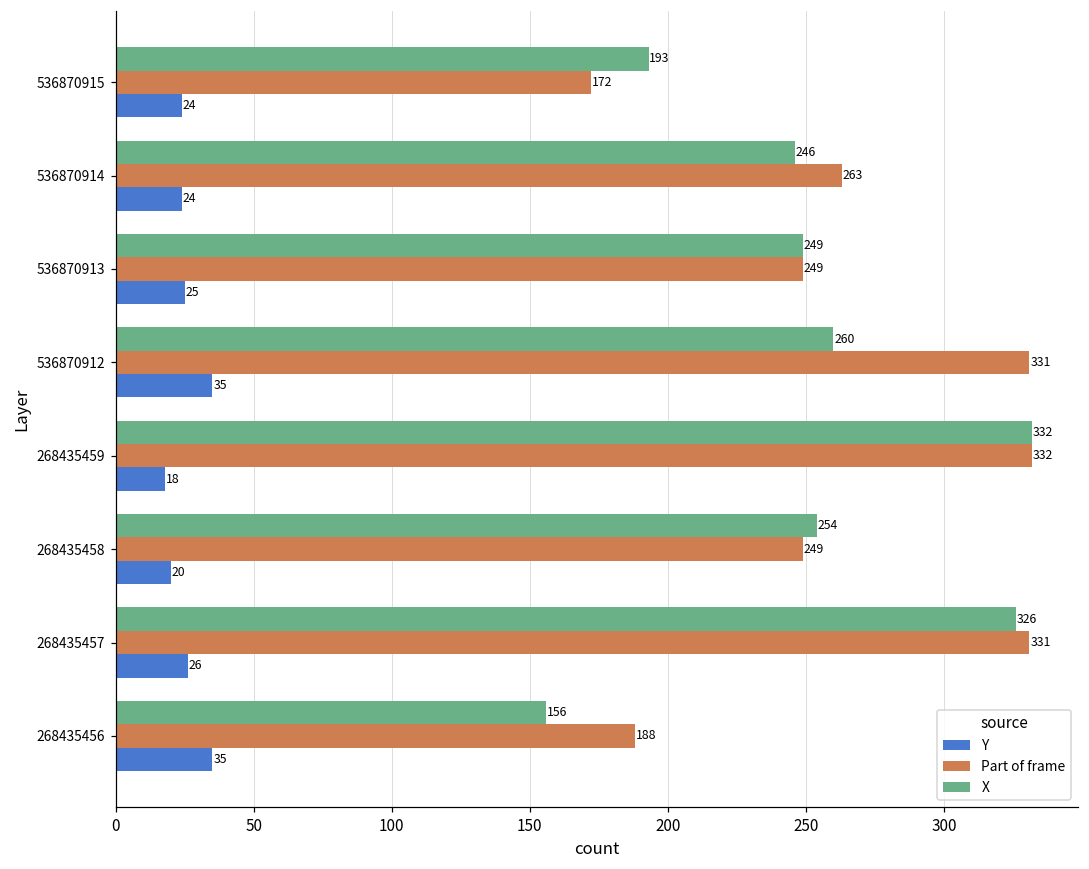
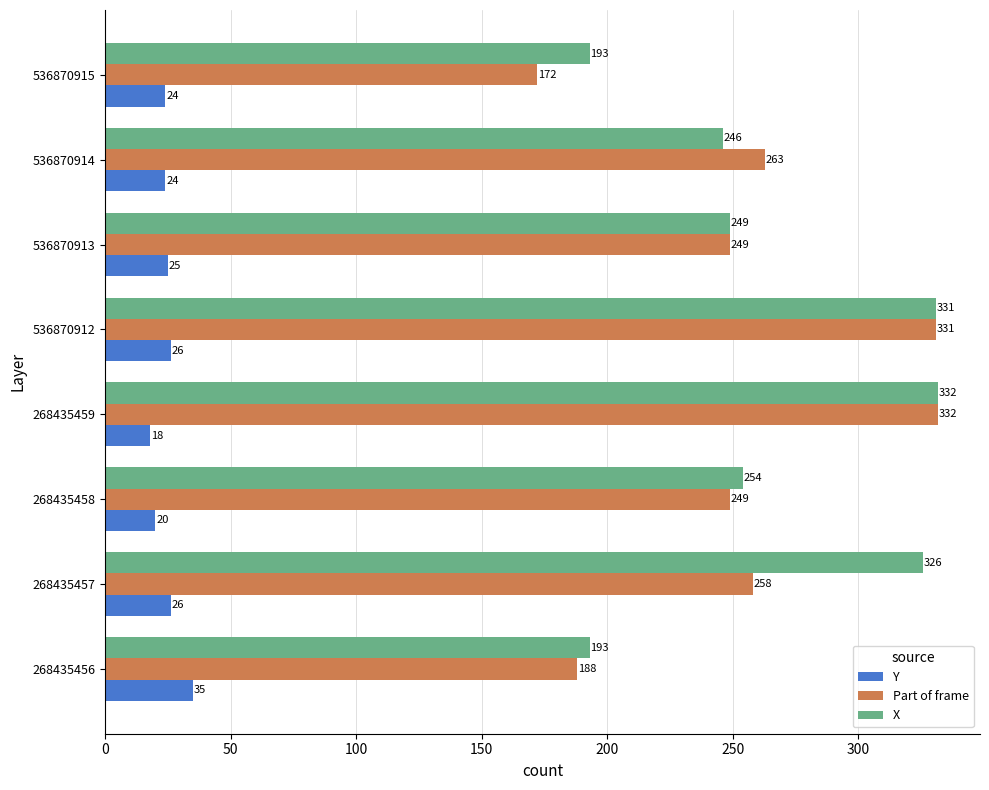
X, 536870912: 260 -> 331
Y, 536870912: 35 -> 26
Part of frame, 268435457: 331 -> 258
X, 268435456: 156 -> 193
